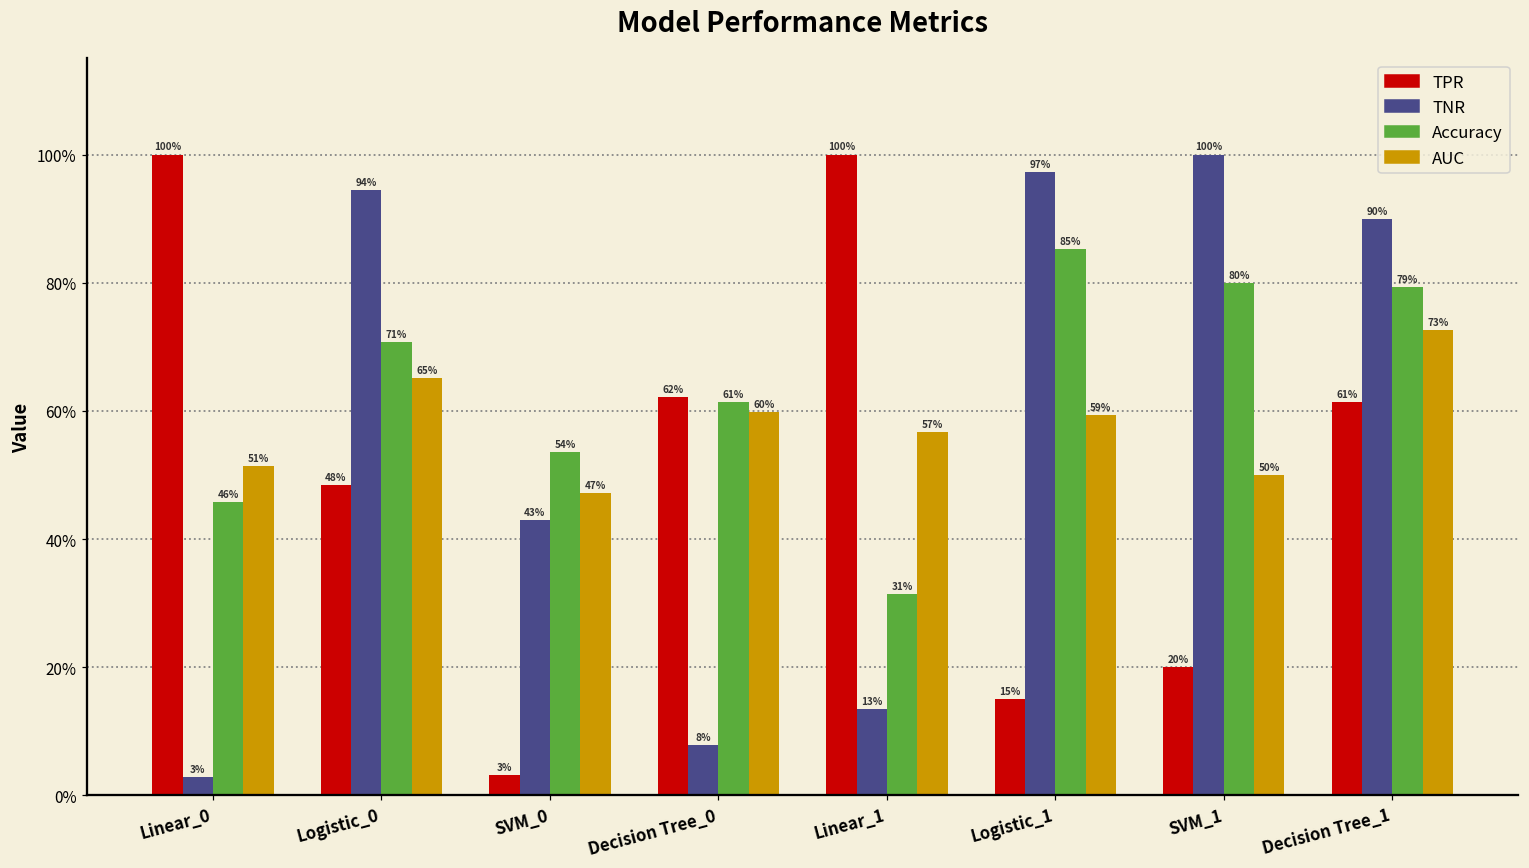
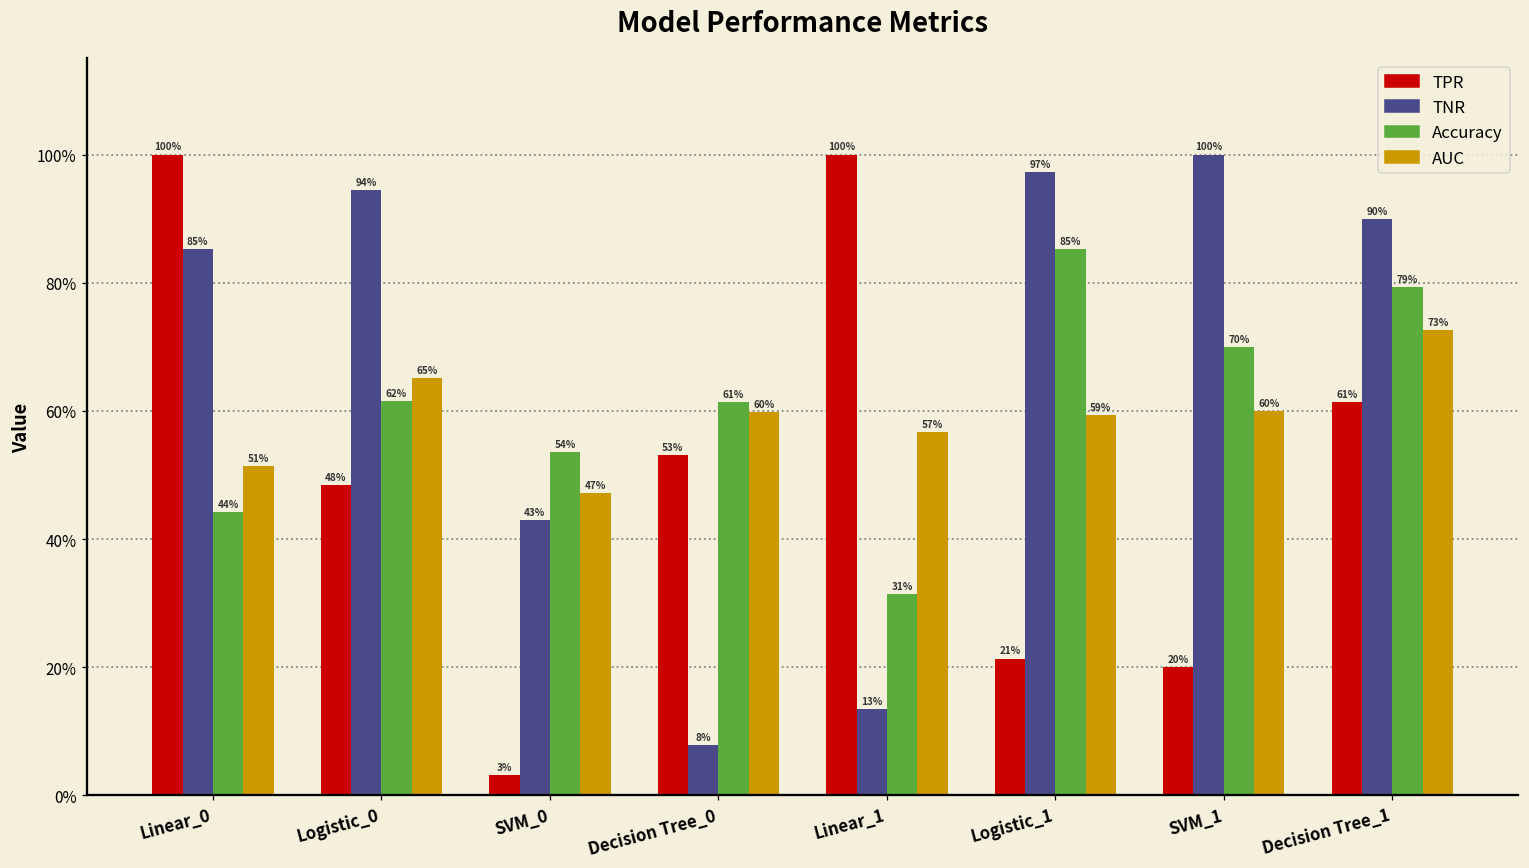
TNR, Linear_0: 3% -> 85%
Accuracy, Linear_0: 46% -> 44%
Accuracy, Logistic_0: 71% -> 62%
TPR, Decision Tree_0: 62% -> 53%
TPR, Logistic_1: 15% -> 21%
Accuracy, SVM_1: 80% -> 70%
AUC, SVM_1: 50% -> 60%
